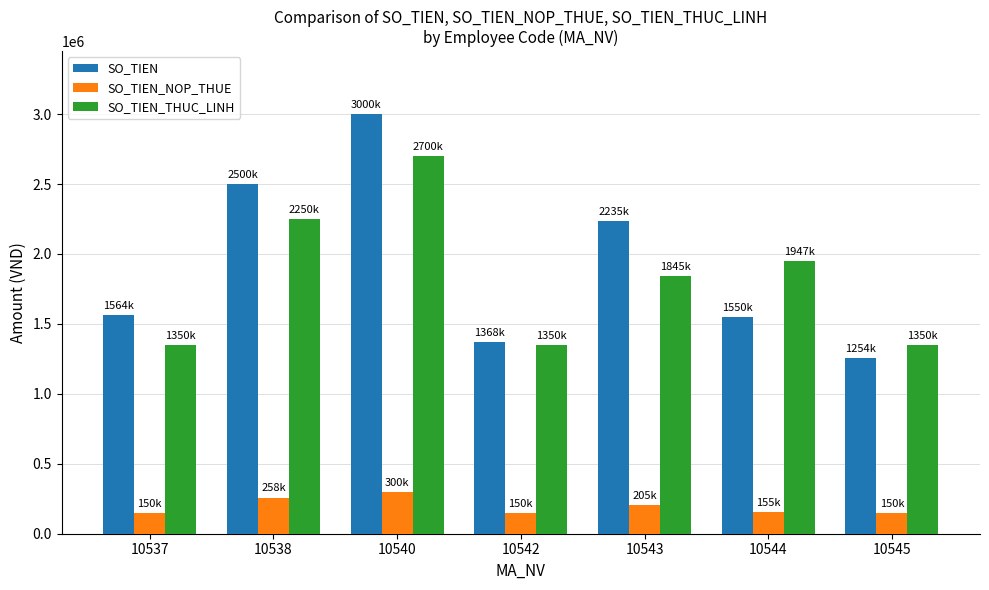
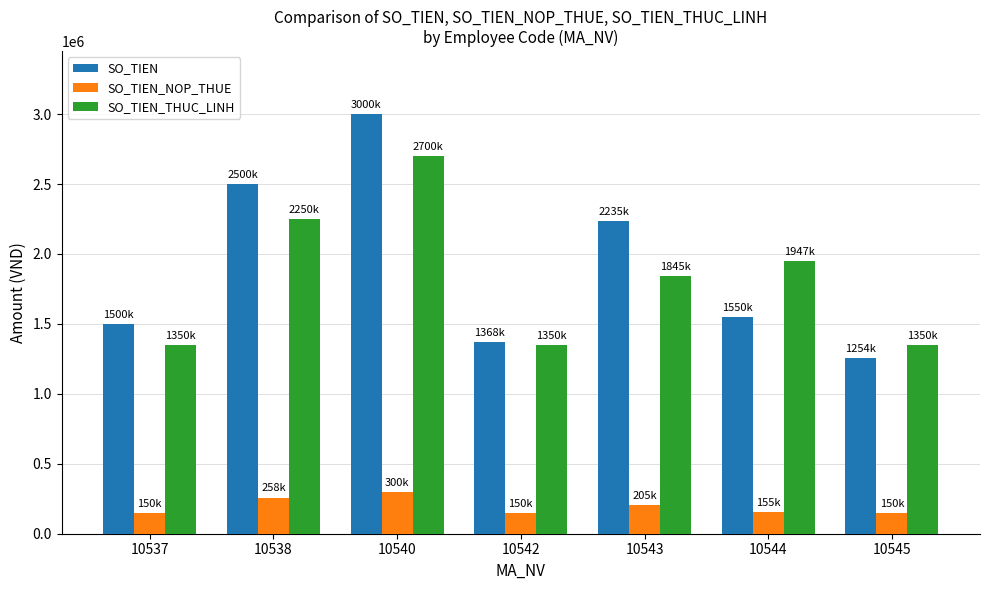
SO_TIEN, 10537: 1564k -> 1500k
